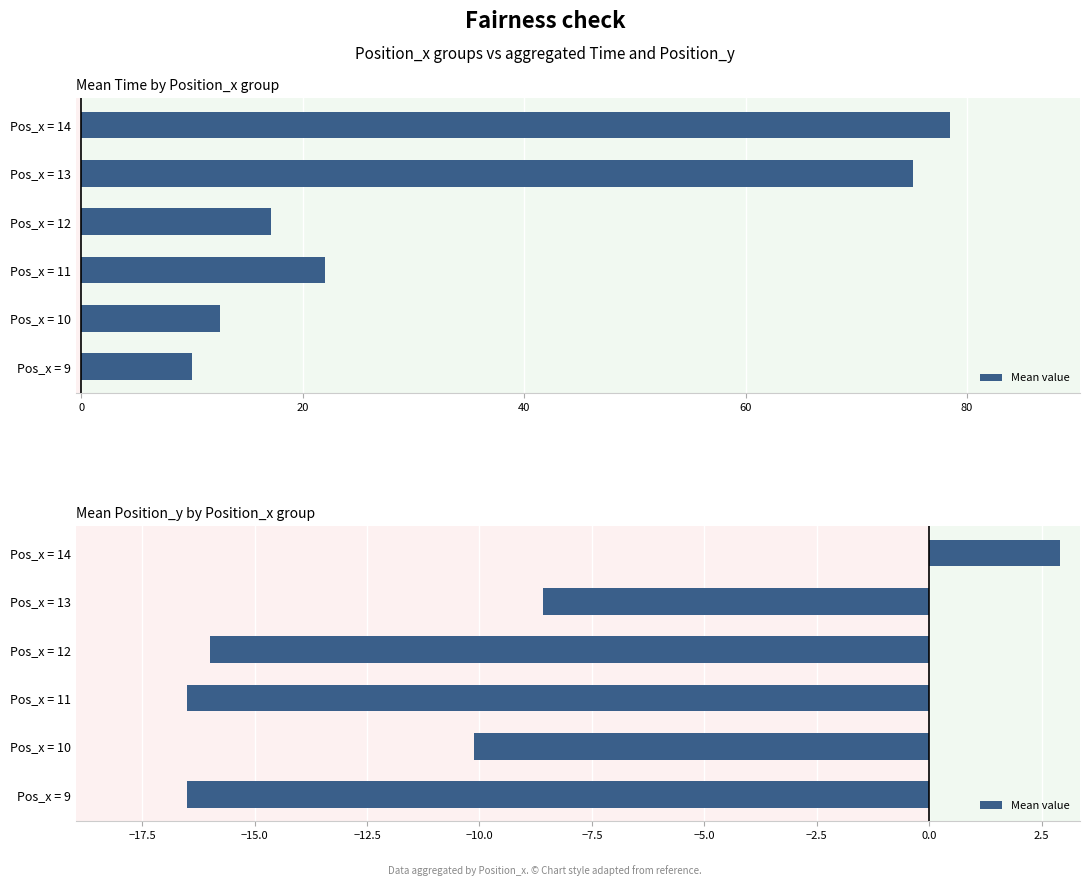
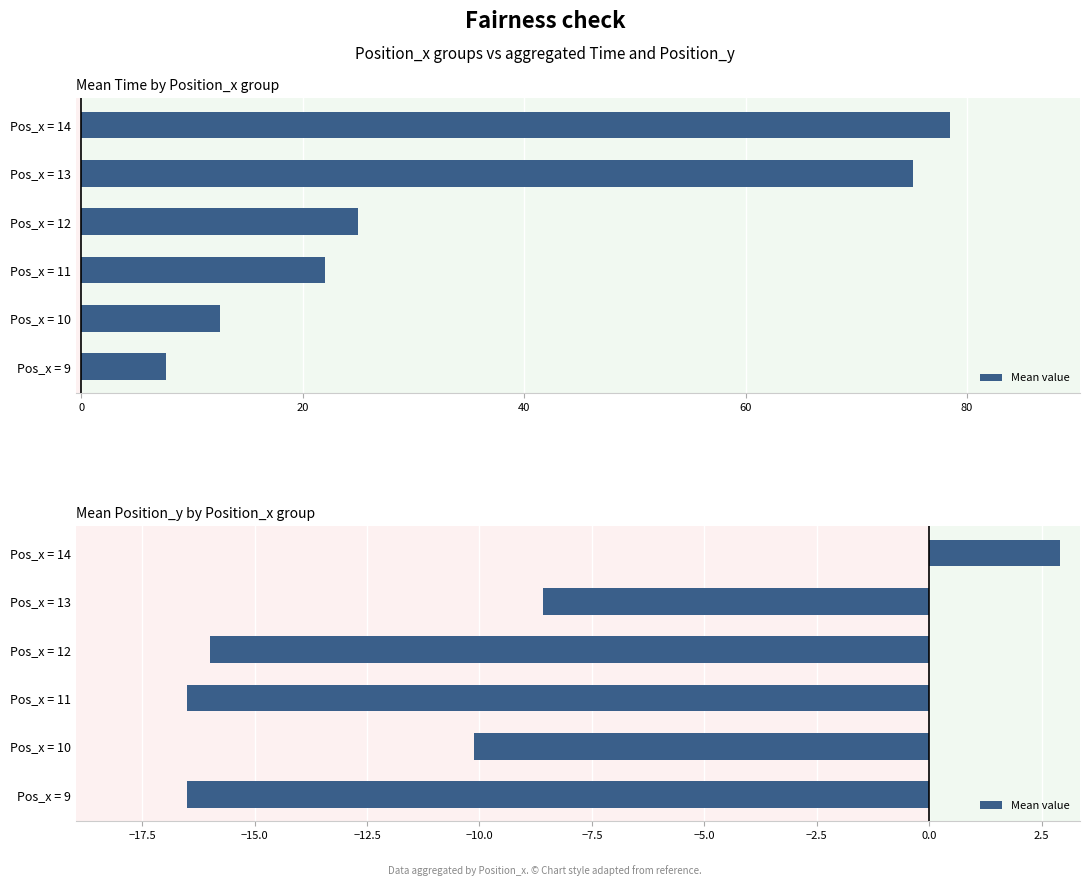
Mean Time by Position_x group, Pos_x = 12: 17.1 -> 25.0
Mean Time by Position_x group, Pos_x = 9: 10.0 -> 7.6
